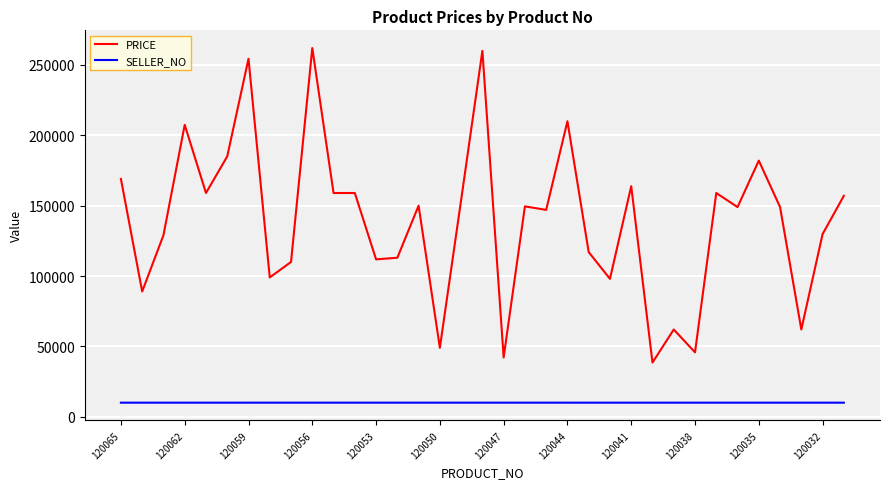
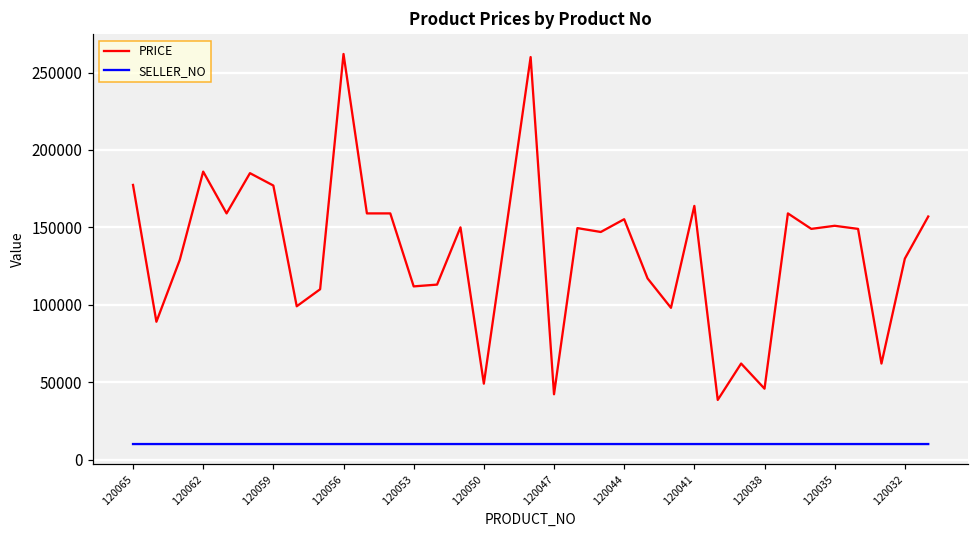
PRICE, 120065: 169000 -> 177000
PRICE, 120062: 207000 -> 186000
PRICE, 120059: 254000 -> 177000
PRICE, 120044: 210000 -> 155000
PRICE, 120035: 182000 -> 151000
